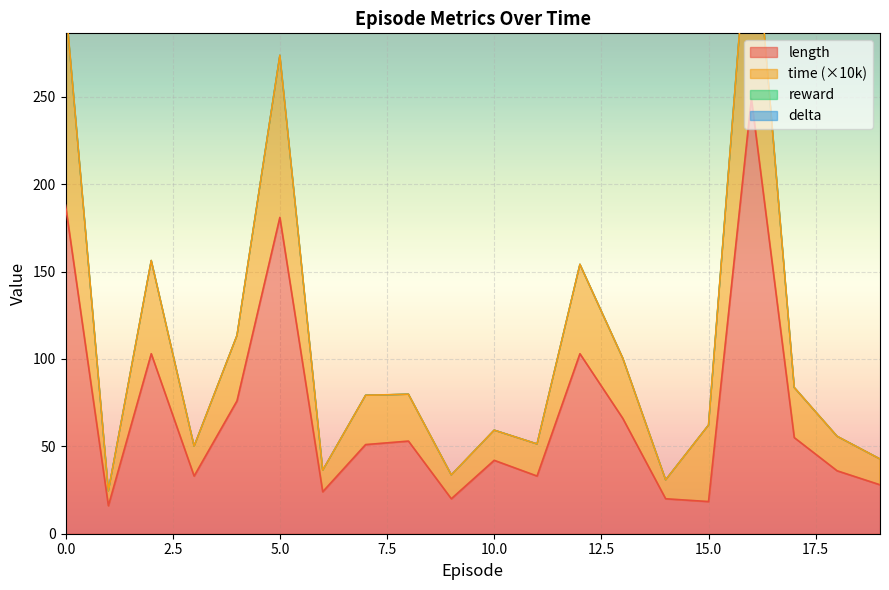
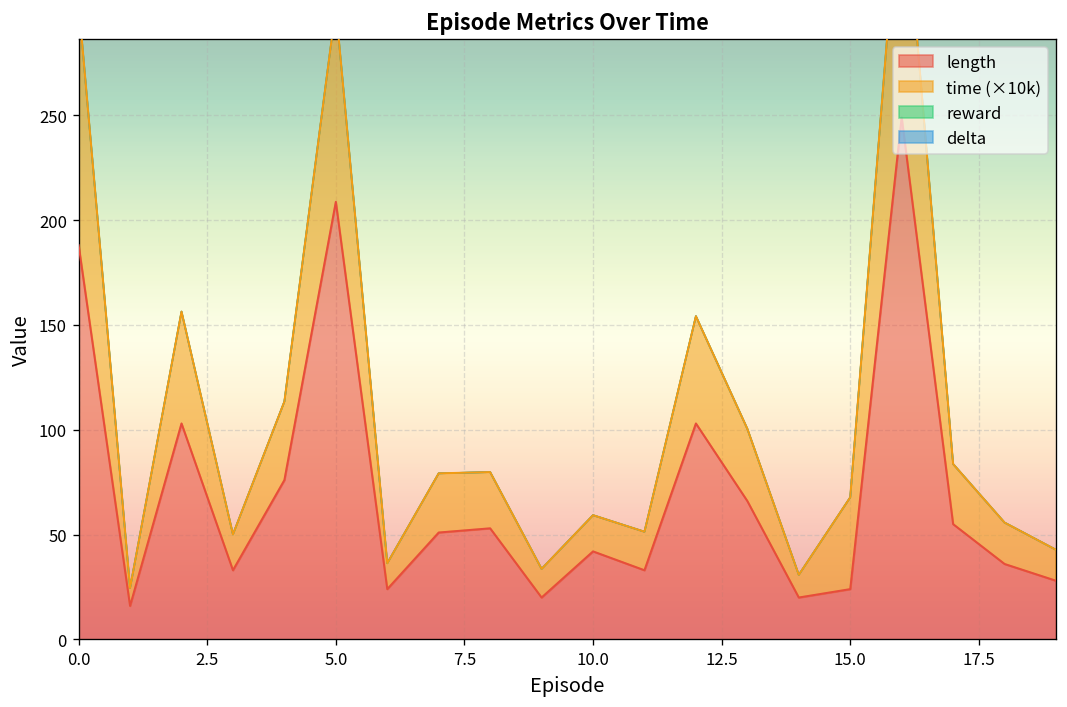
length, 5.0: 181 -> 209
length, 15.0: 18 -> 24
